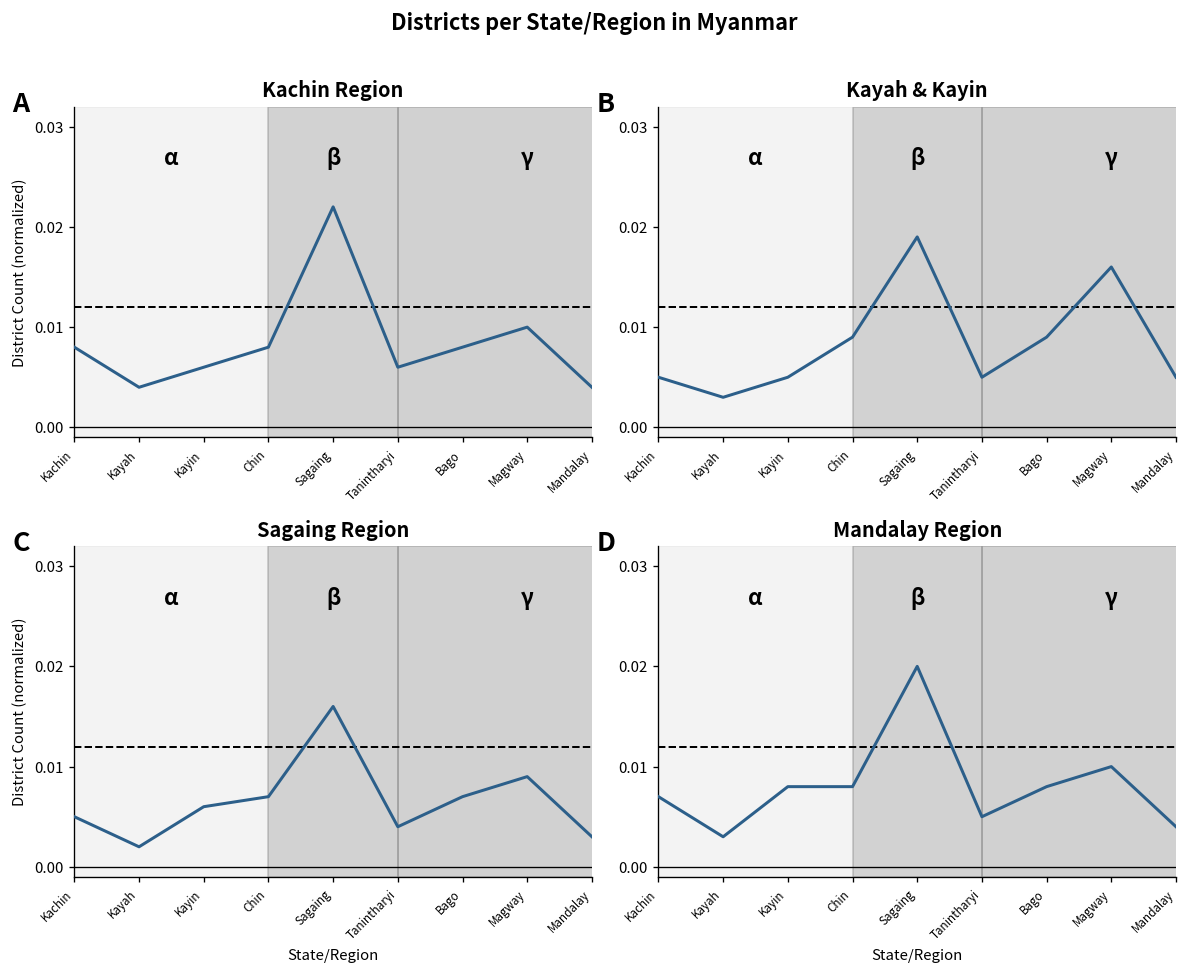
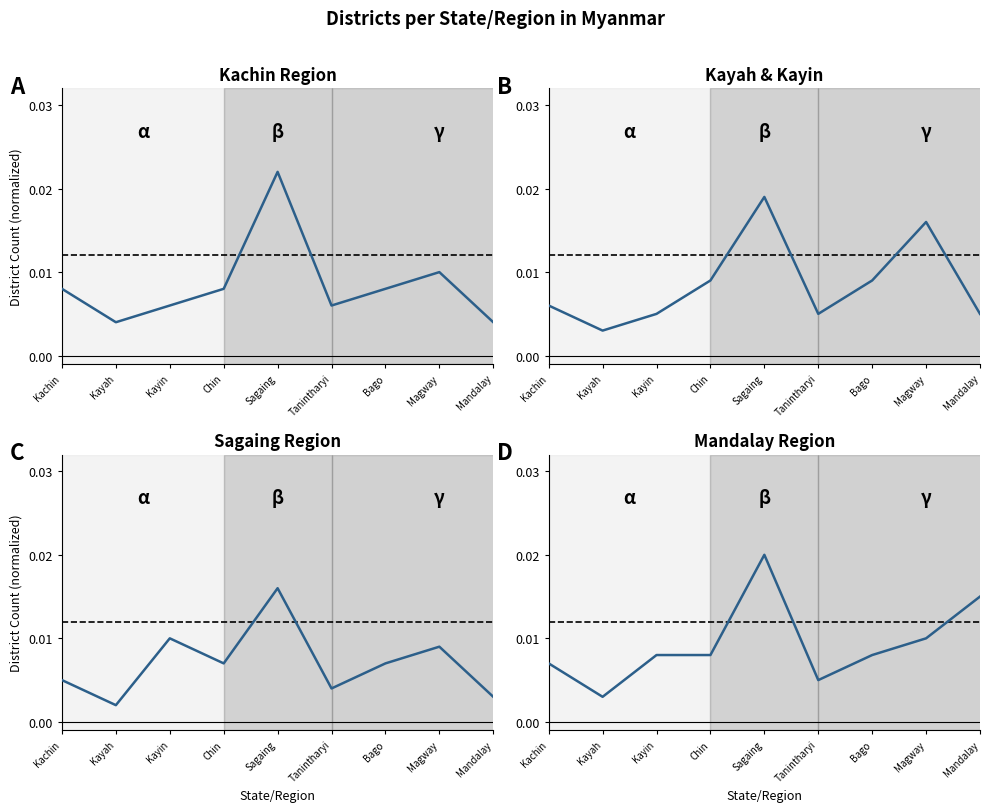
Kayah & Kayin, Kachin: 0.005 -> 0.006
Sagaing Region, Kayin: 0.006 -> 0.010
Mandalay Region, Mandalay: 0.004 -> 0.015
